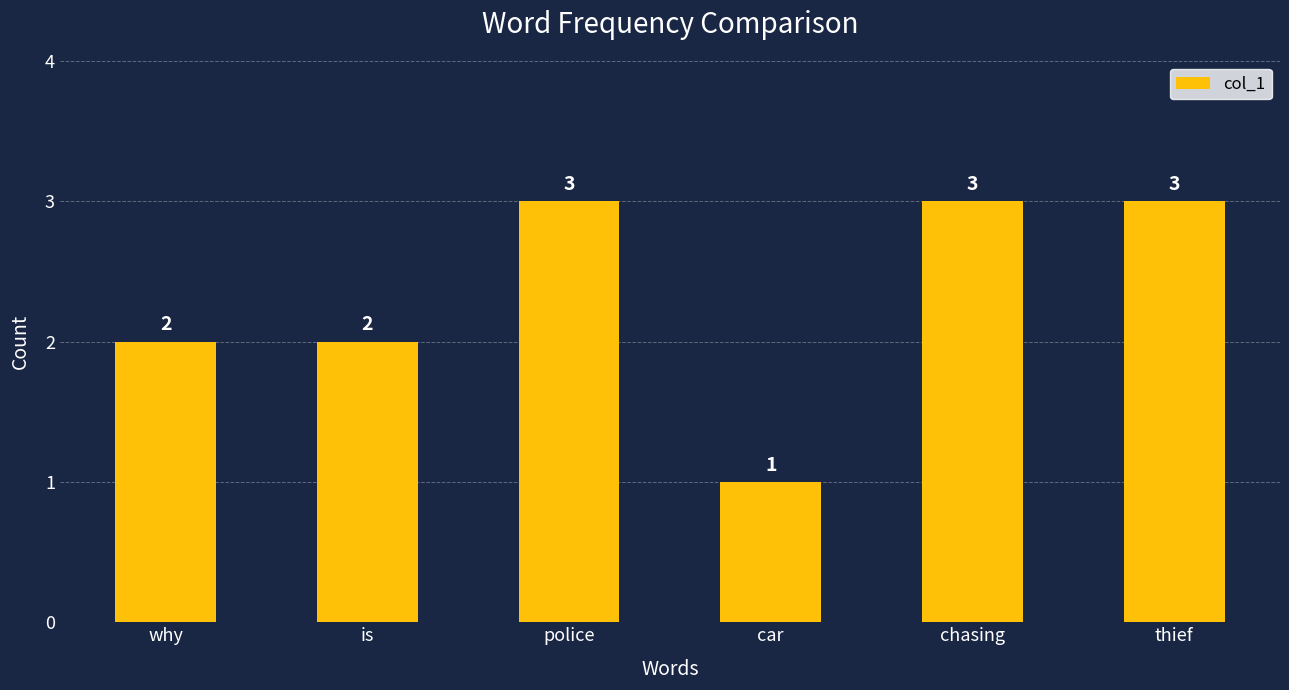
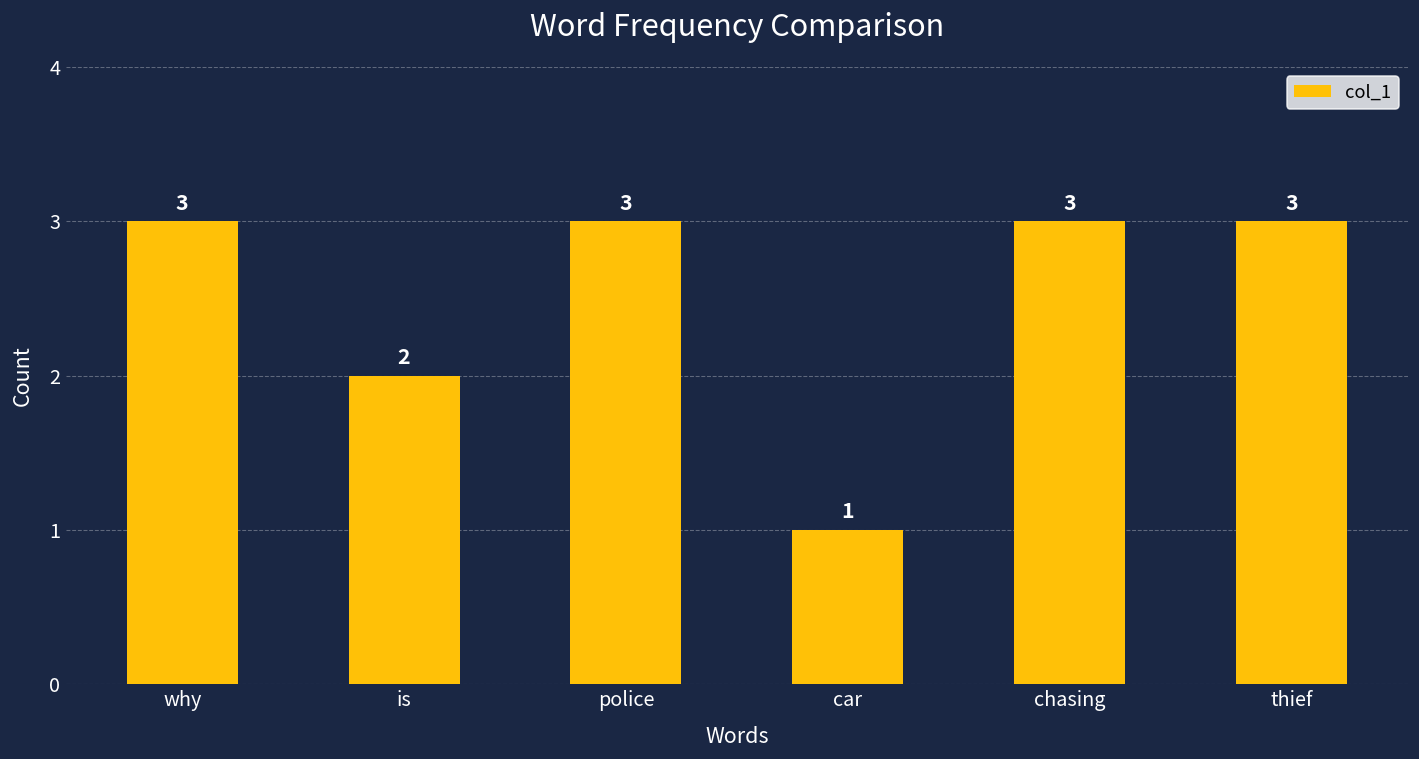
why: 2 -> 3
